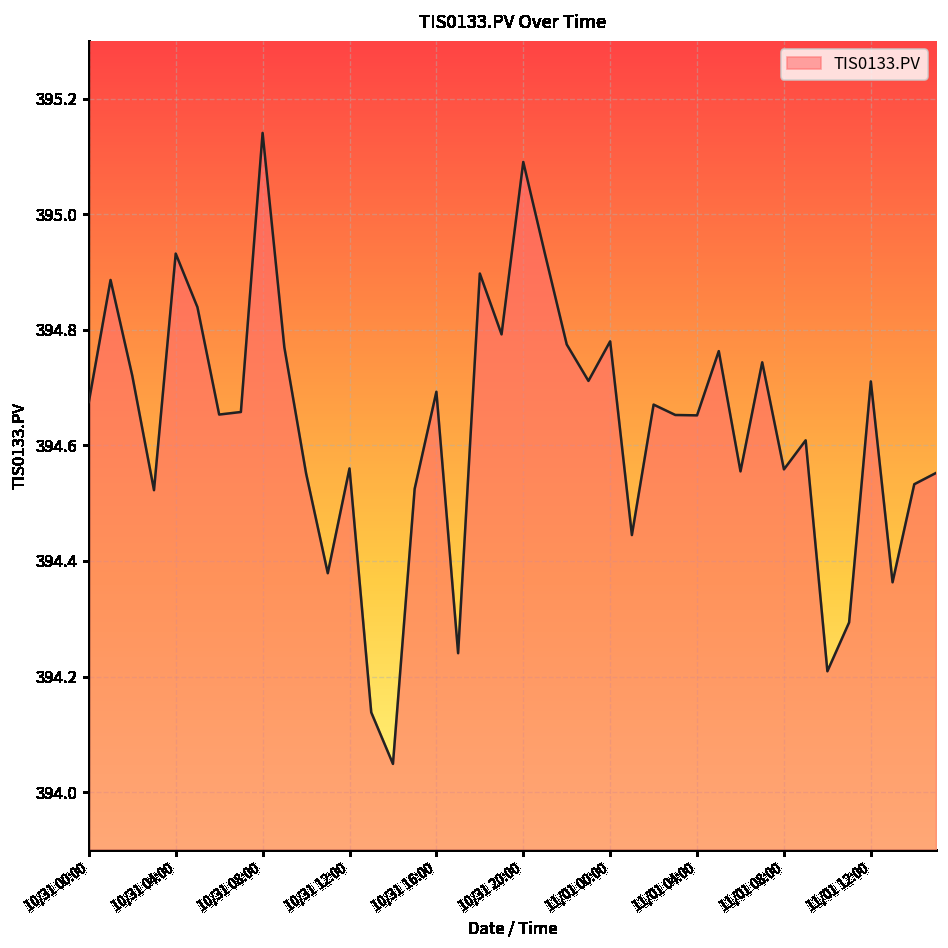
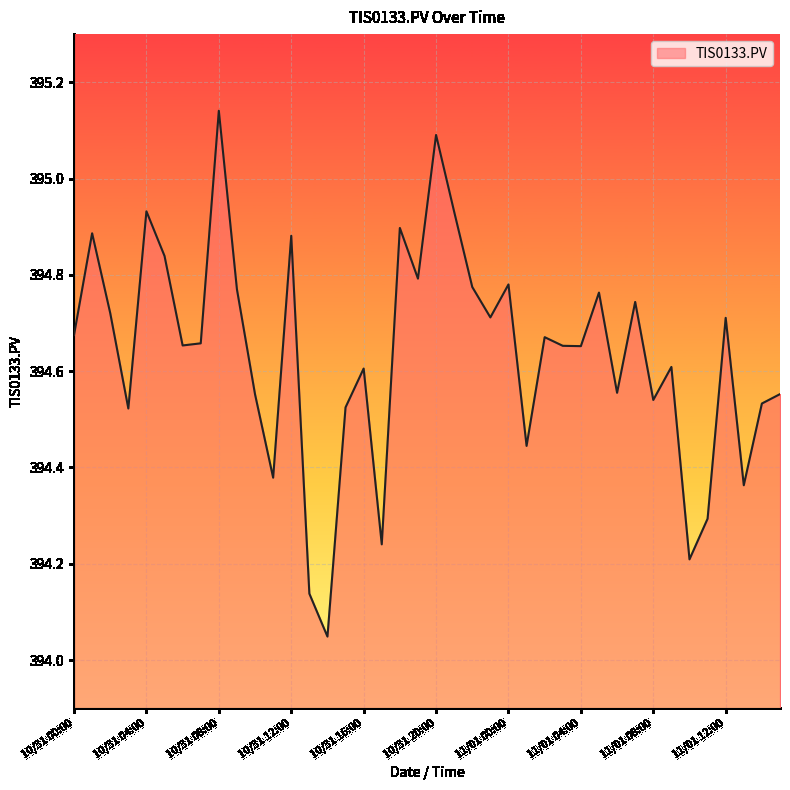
10/31 12:00: 394.56 -> 394.88
10/31 16:00: 394.69 -> 394.61
11/01 08:00: 394.56 -> 394.54
